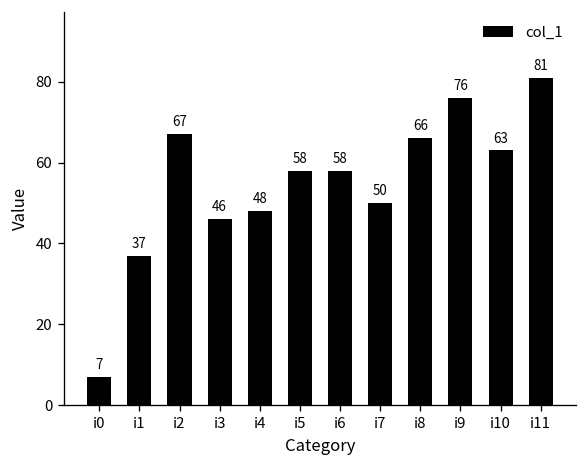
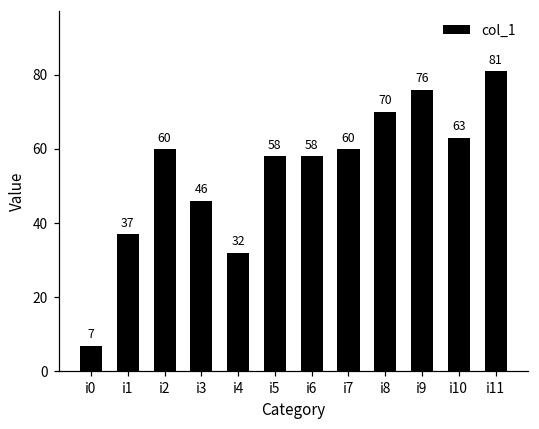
i2: 67 -> 60
i4: 48 -> 32
i7: 50 -> 60
i8: 66 -> 70
